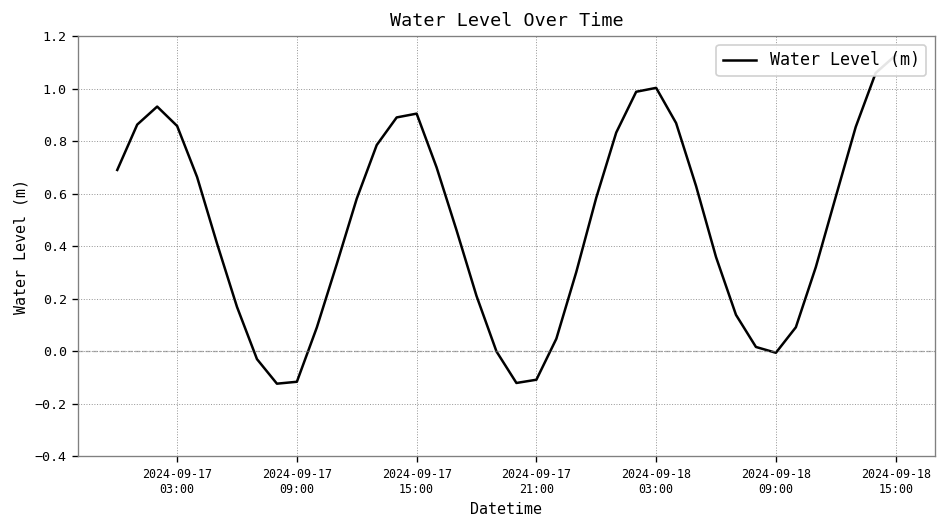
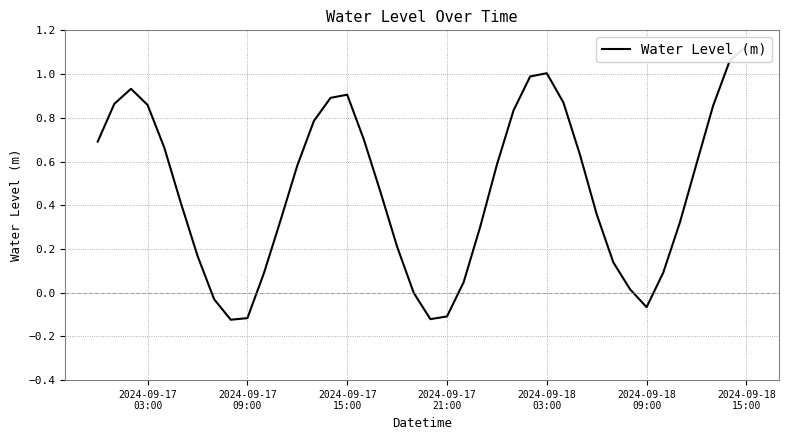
2024-09-18 09:00: -0.01 -> -0.07
